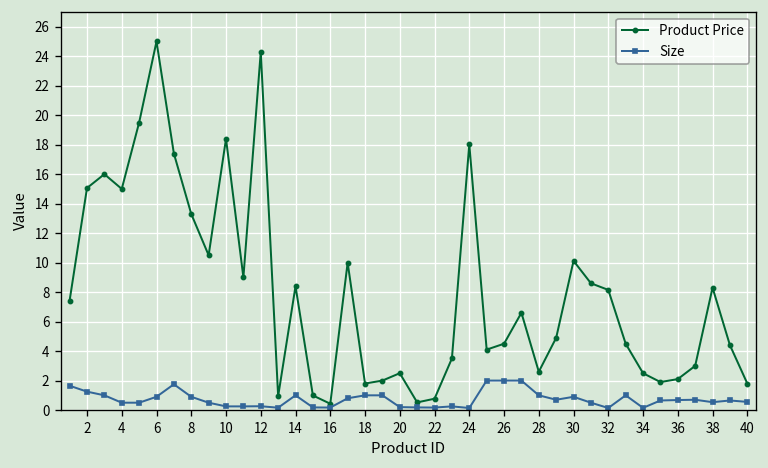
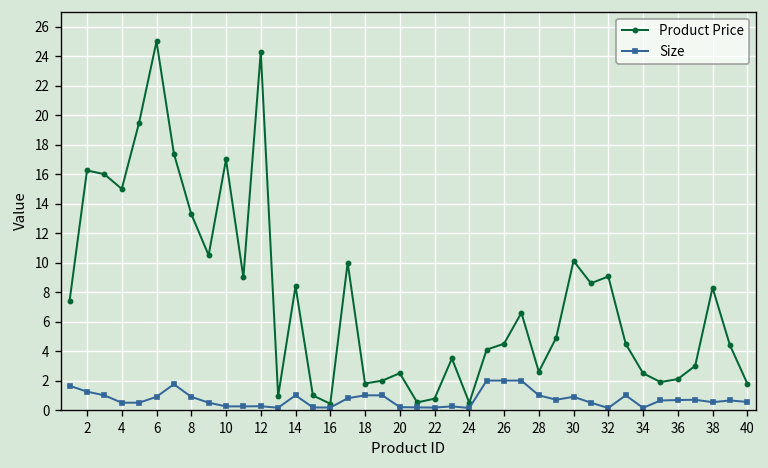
Product Price, 2: 15.1 -> 16.3
Product Price, 10: 18.4 -> 17.0
Product Price, 24: 18.0 -> 0.5
Product Price, 32: 8.2 -> 9.1
